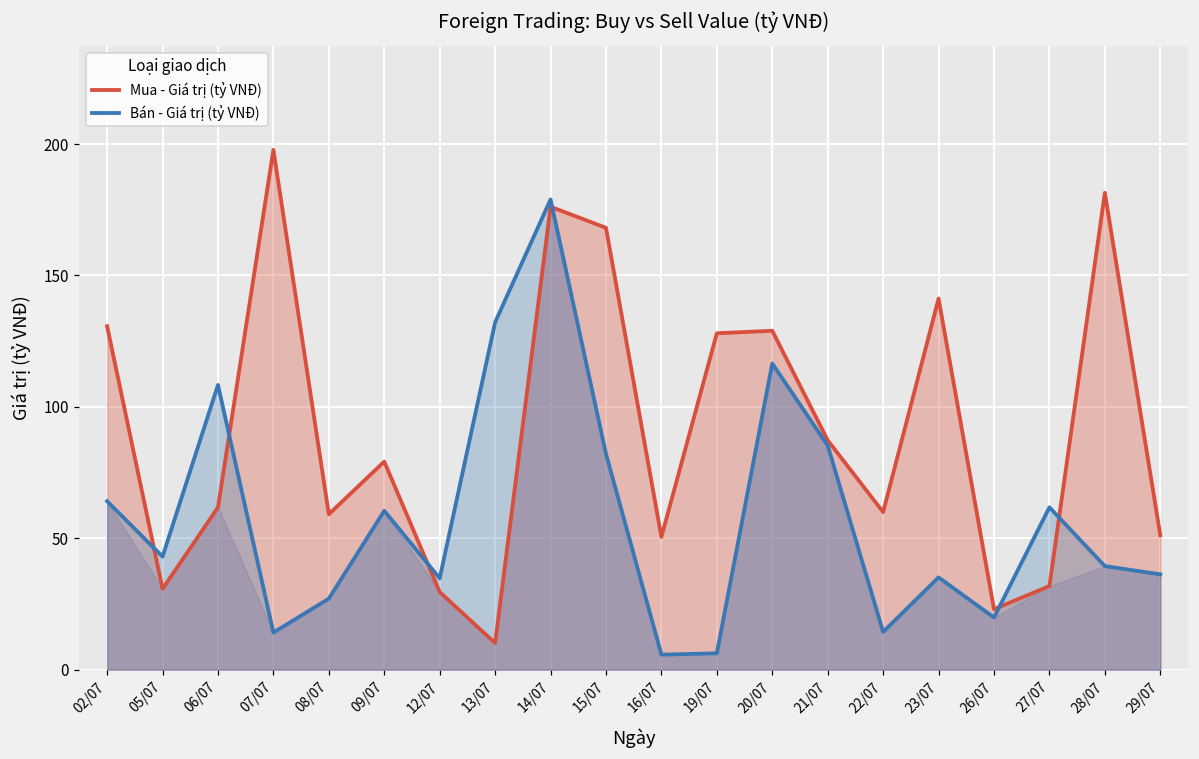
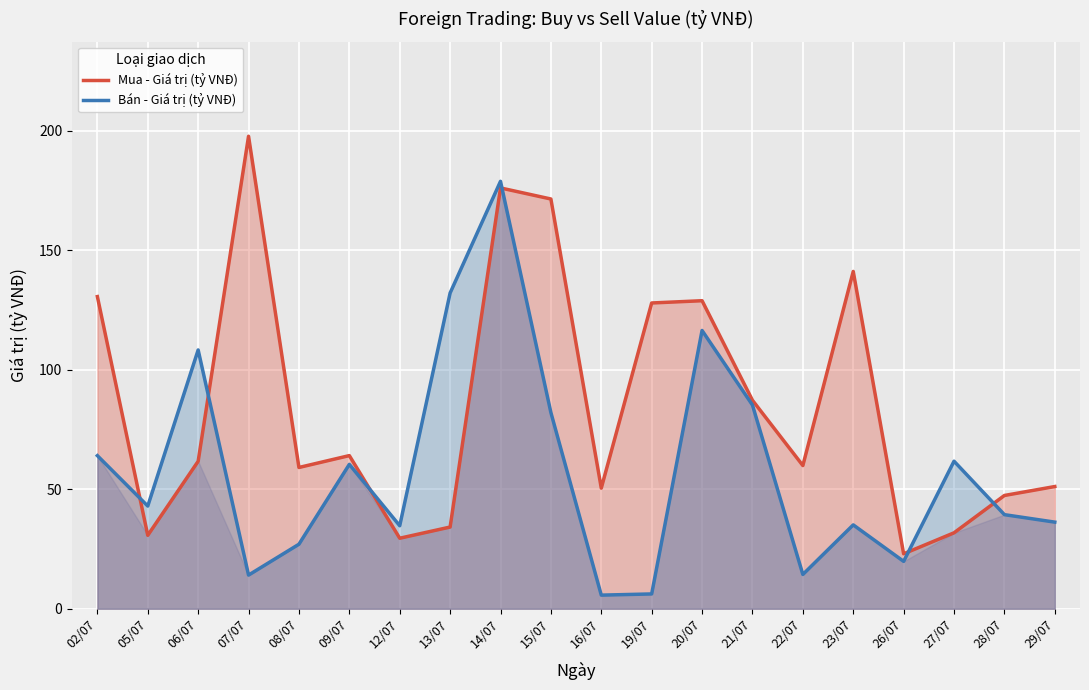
Mua - Giá trị (tỷ VNĐ), 09/07: 79 -> 64
Mua - Giá trị (tỷ VNĐ), 13/07: 10 -> 34
Mua - Giá trị (tỷ VNĐ), 15/07: 168 -> 172
Mua - Giá trị (tỷ VNĐ), 28/07: 181 -> 47
